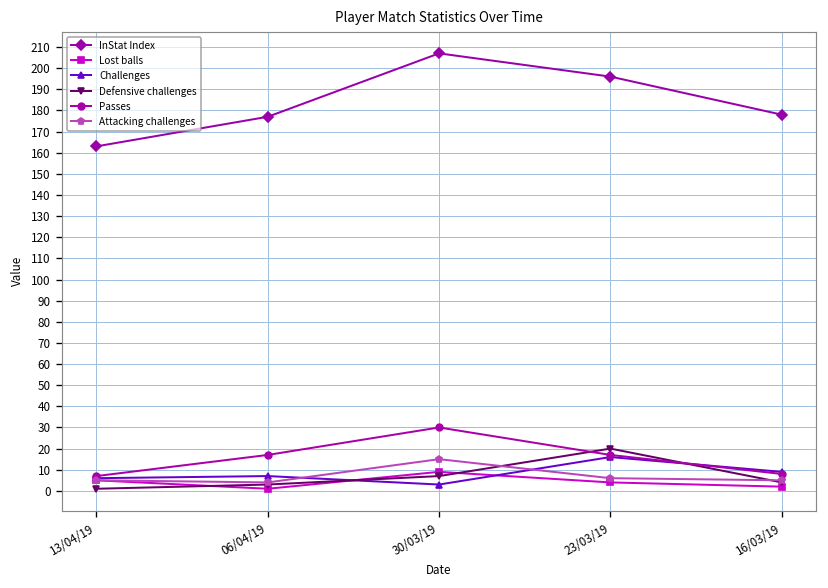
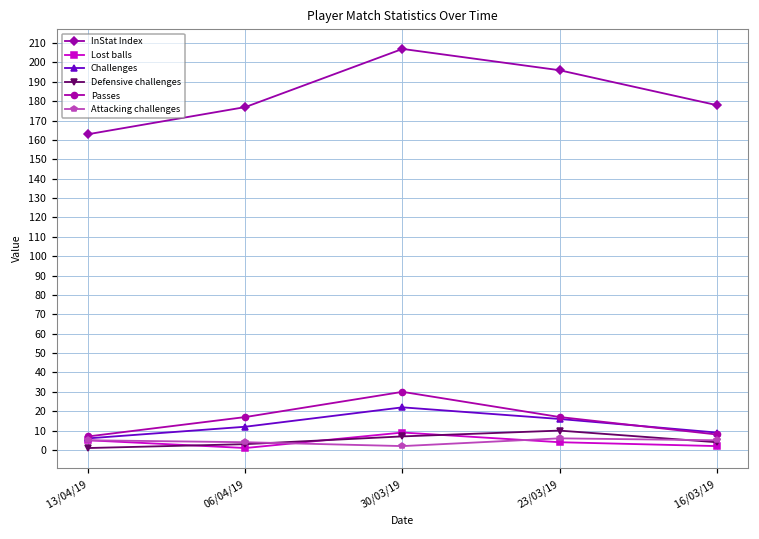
Challenges, 06/04/19: 7 -> 12
Challenges, 30/03/19: 3 -> 22
Attacking challenges, 30/03/19: 15 -> 2
Defensive challenges, 23/03/19: 20 -> 10
